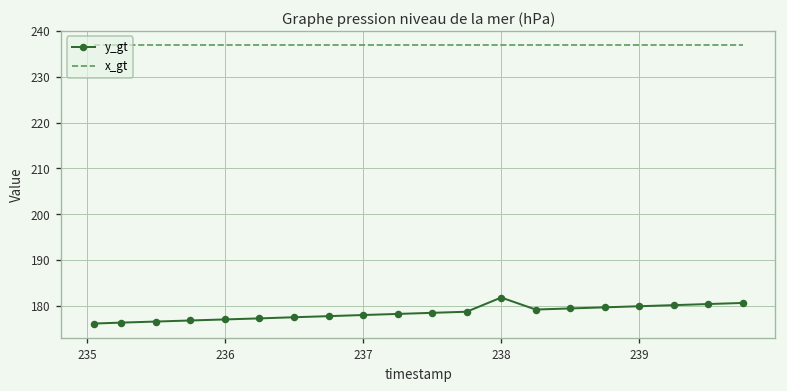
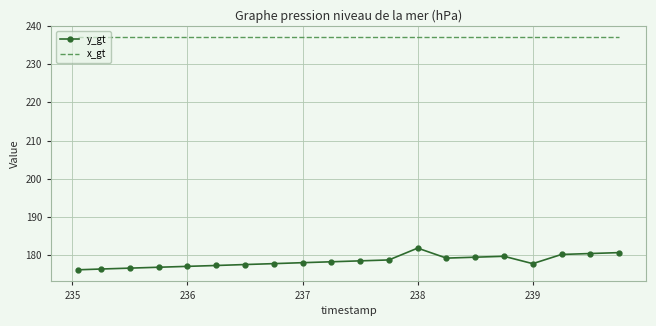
y_gt, 239: 180 -> 178
